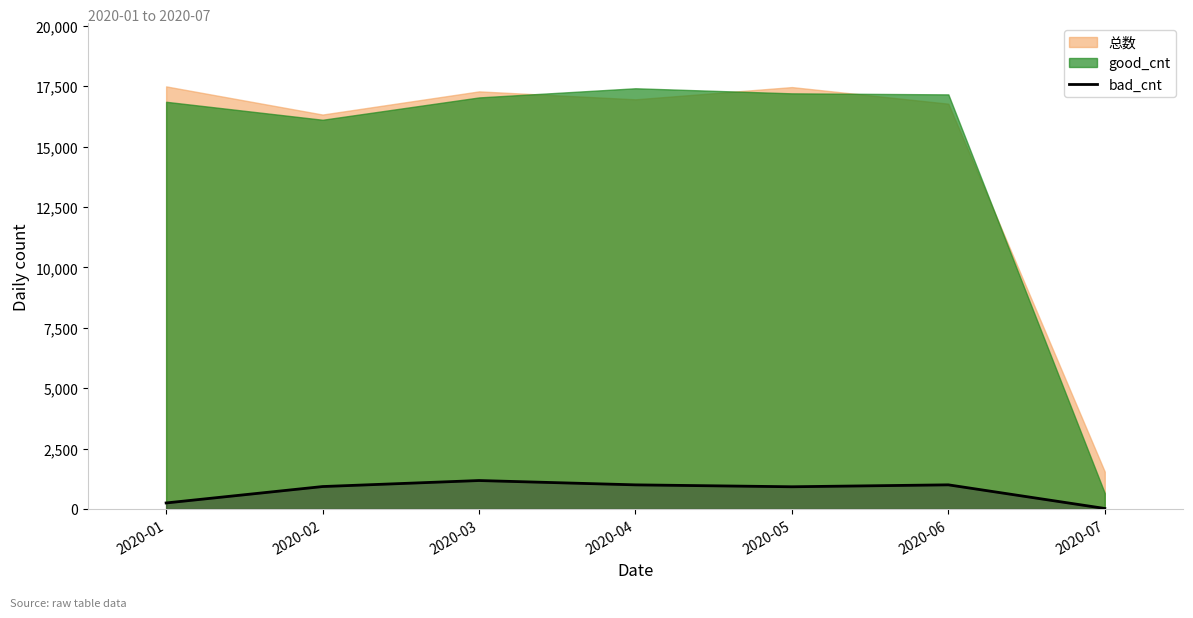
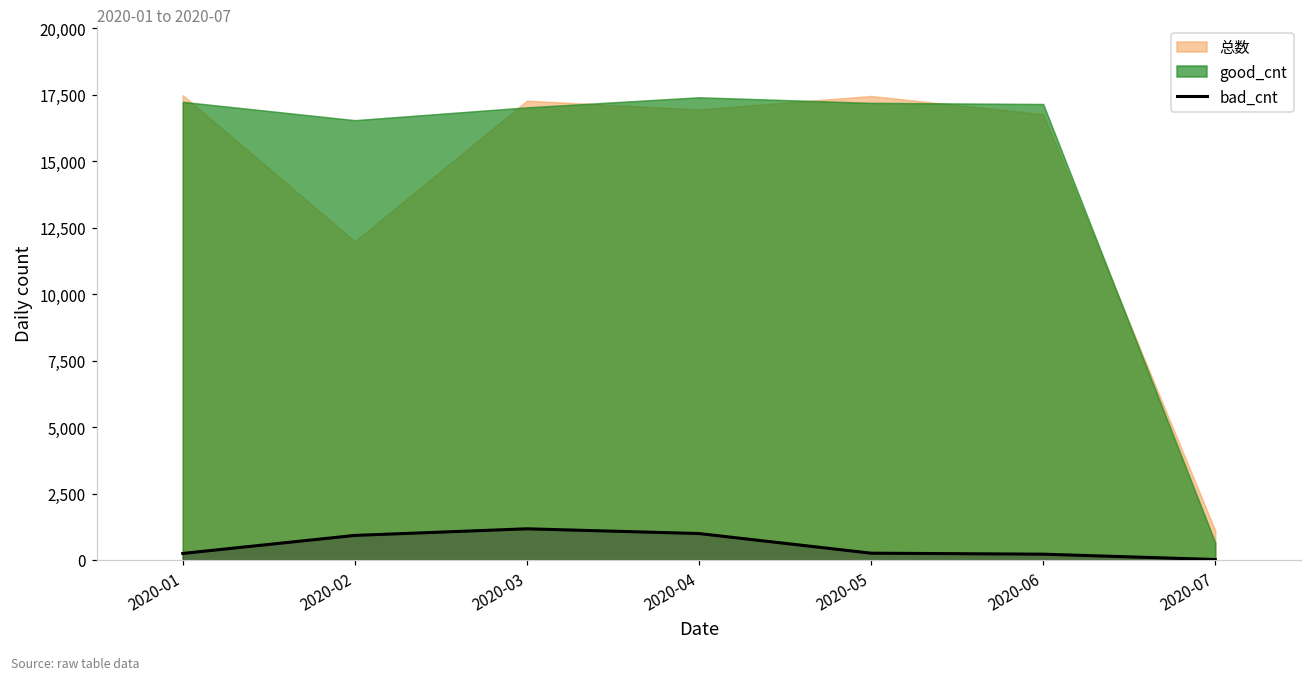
good_cnt, 2020-01: 16,900 -> 17,200
总数, 2020-02: 16,300 -> 12,000
good_cnt, 2020-02: 16,100 -> 16,500
bad_cnt, 2020-05: 900 -> 300
bad_cnt, 2020-06: 1,000 -> 200
总数, 2020-07: 1,500 -> 1,100
